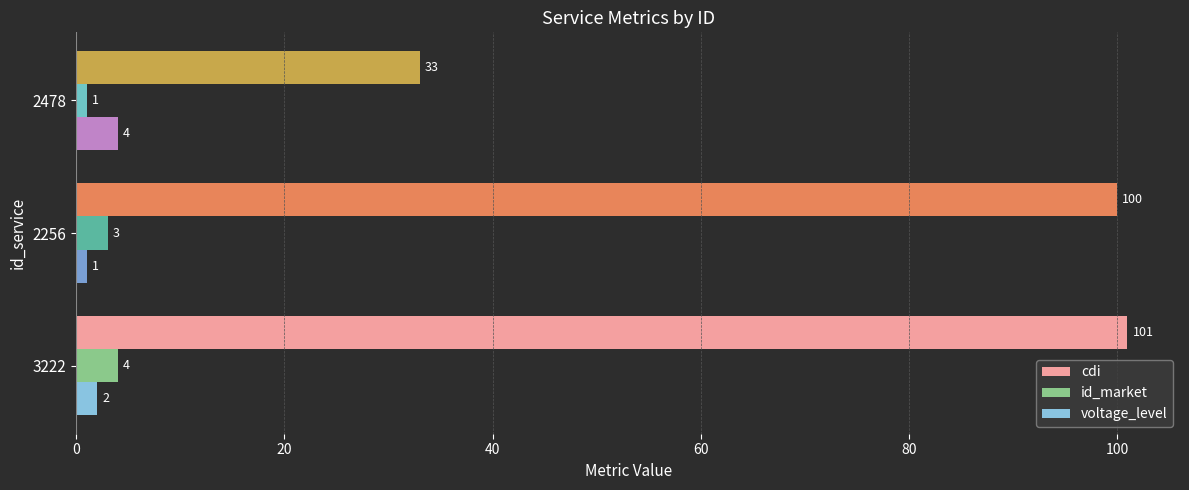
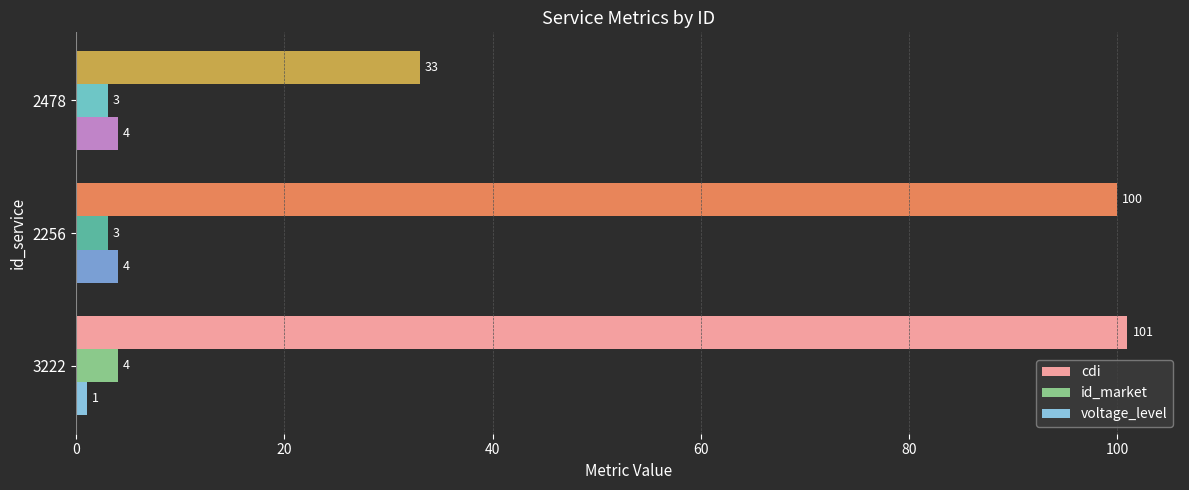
id_market, 2478: 1 -> 3
voltage_level, 2256: 1 -> 4
voltage_level, 3222: 2 -> 1
